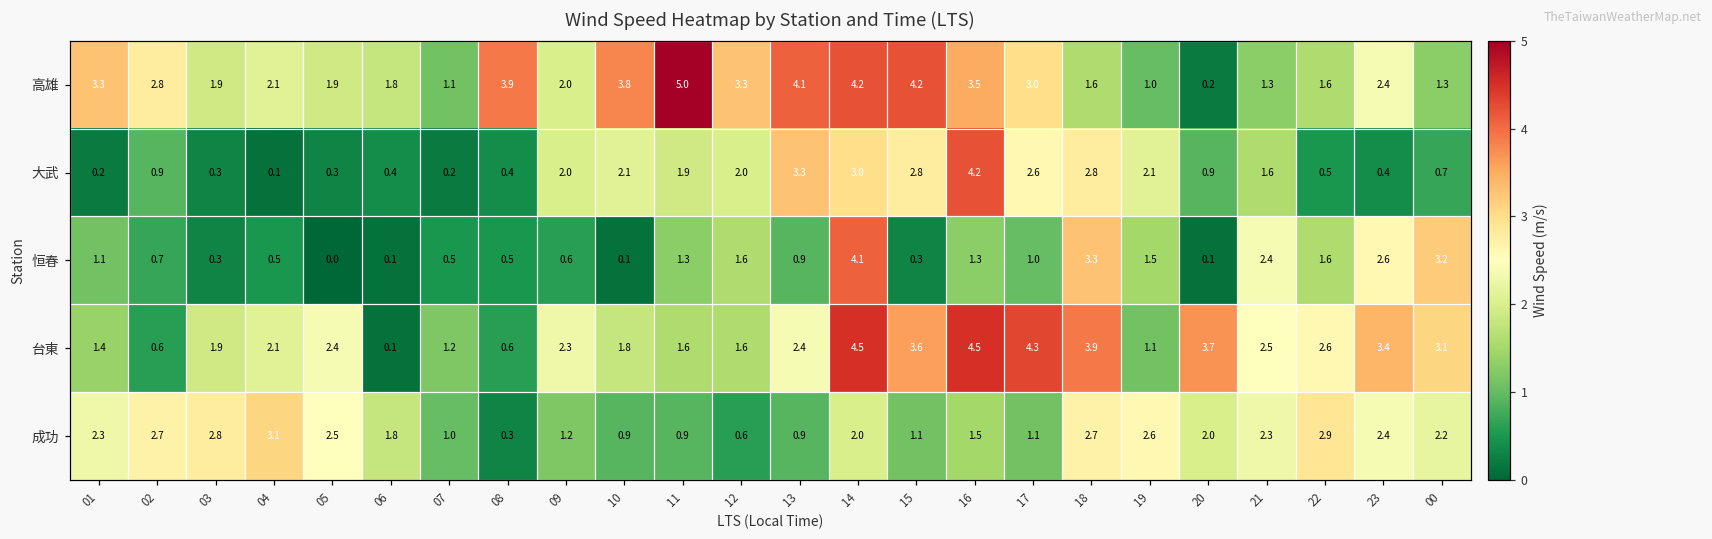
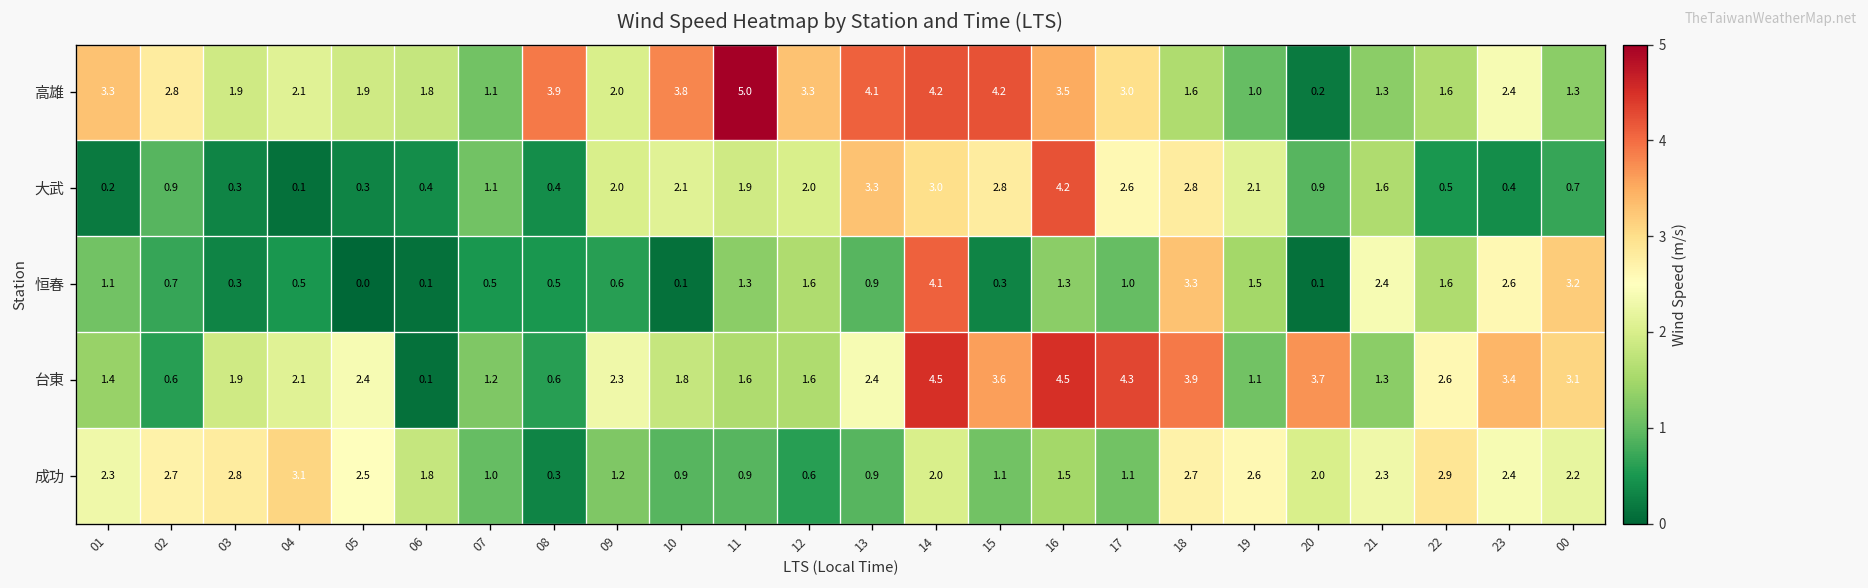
大武, 07: 0.2 -> 1.1
台東, 21: 2.5 -> 1.3
